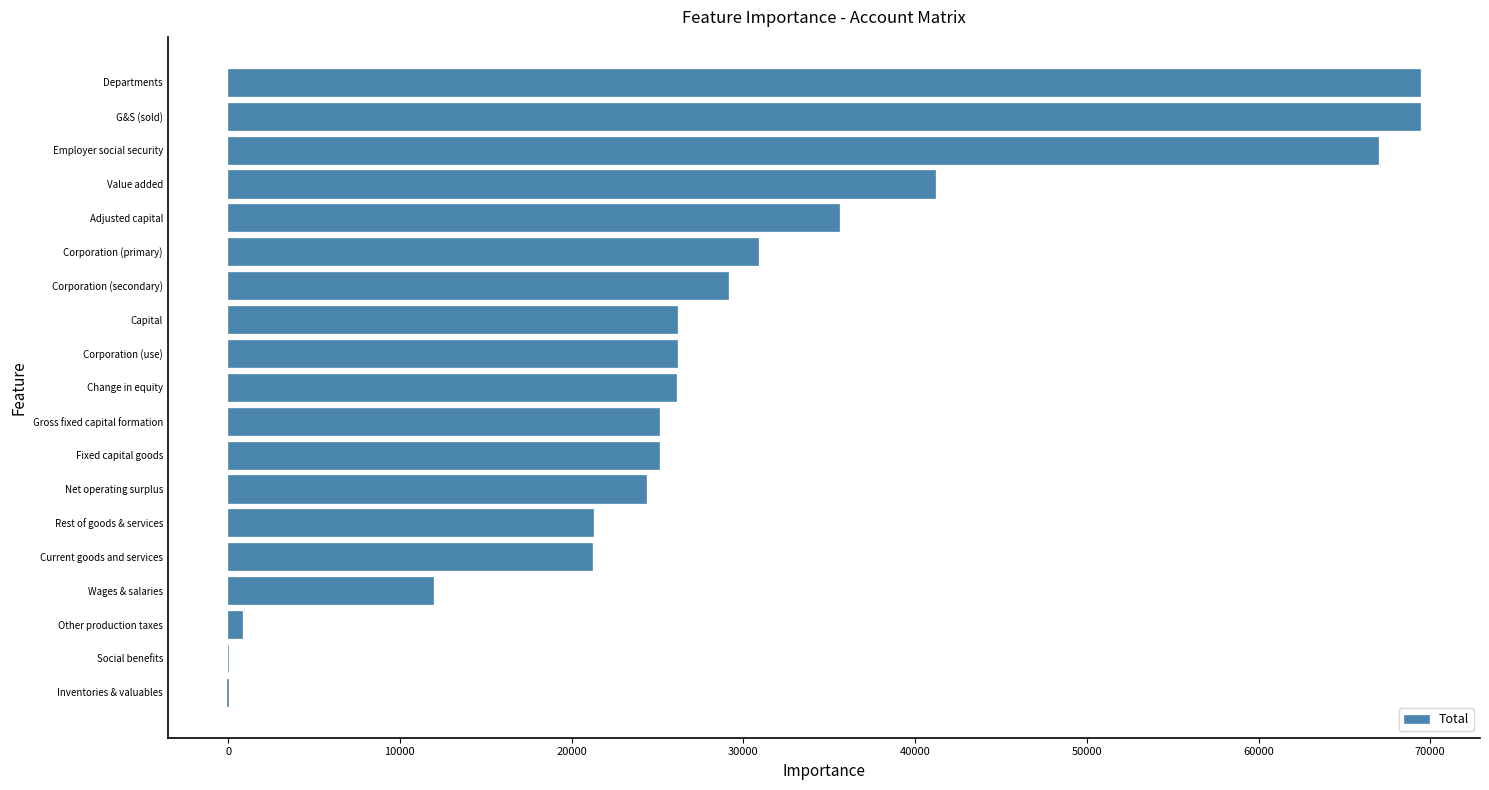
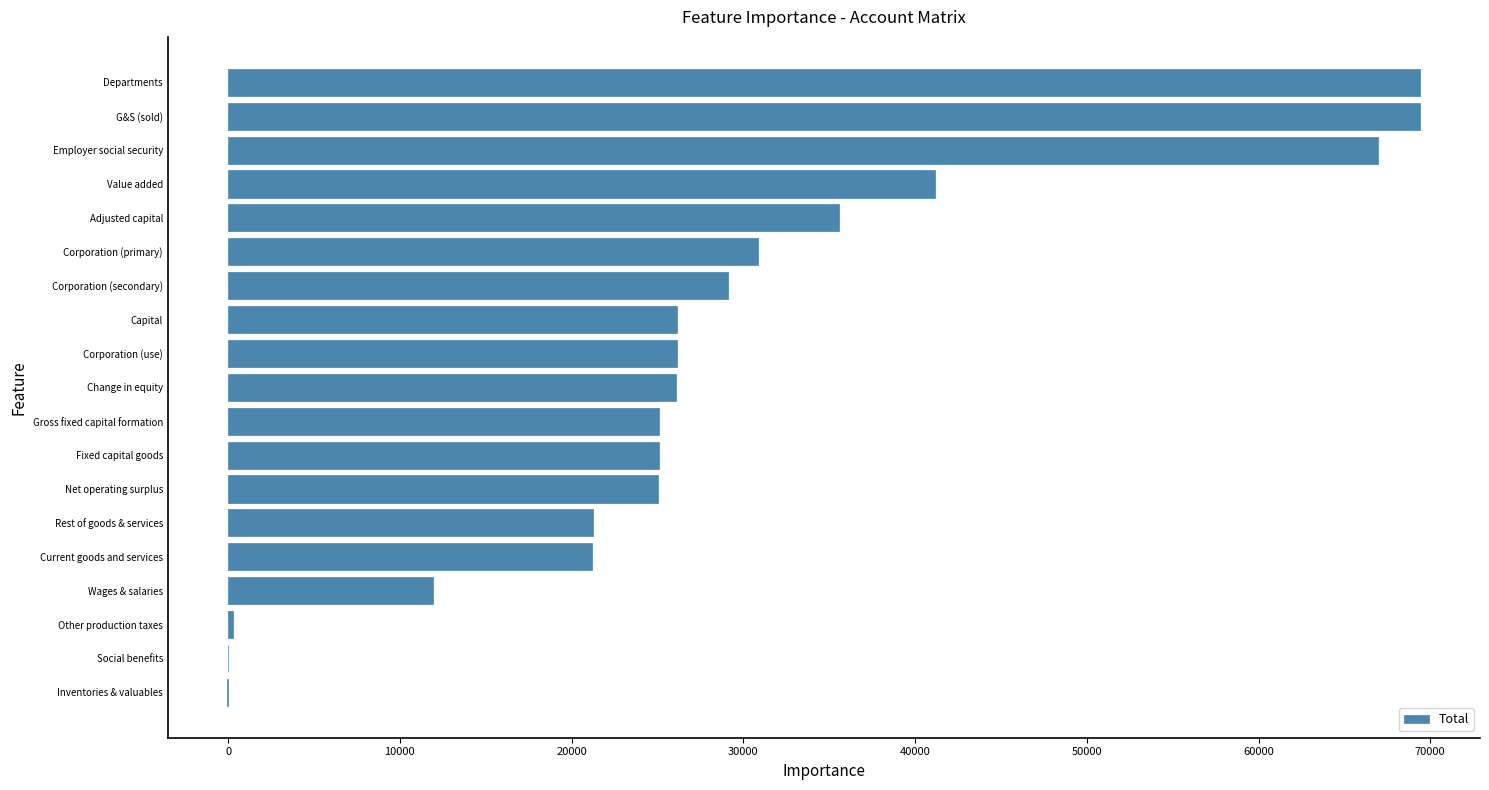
Net operating surplus: 24300 -> 25000
Other production taxes: 800 -> 300
